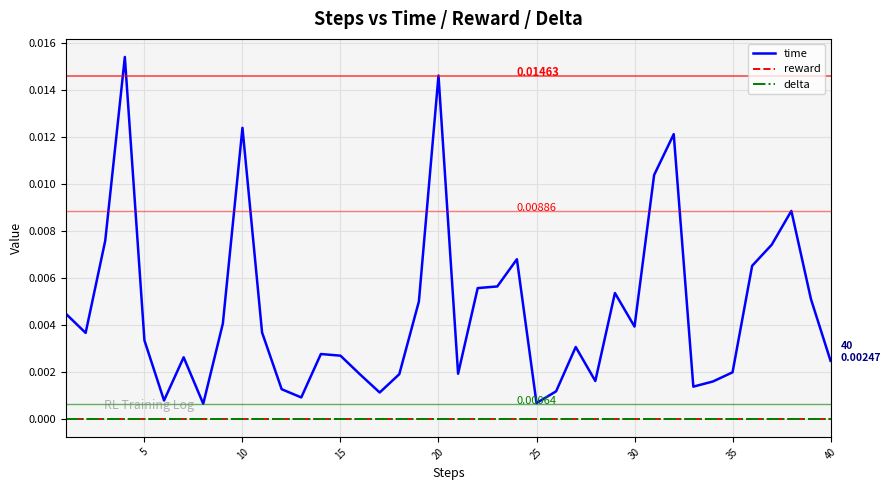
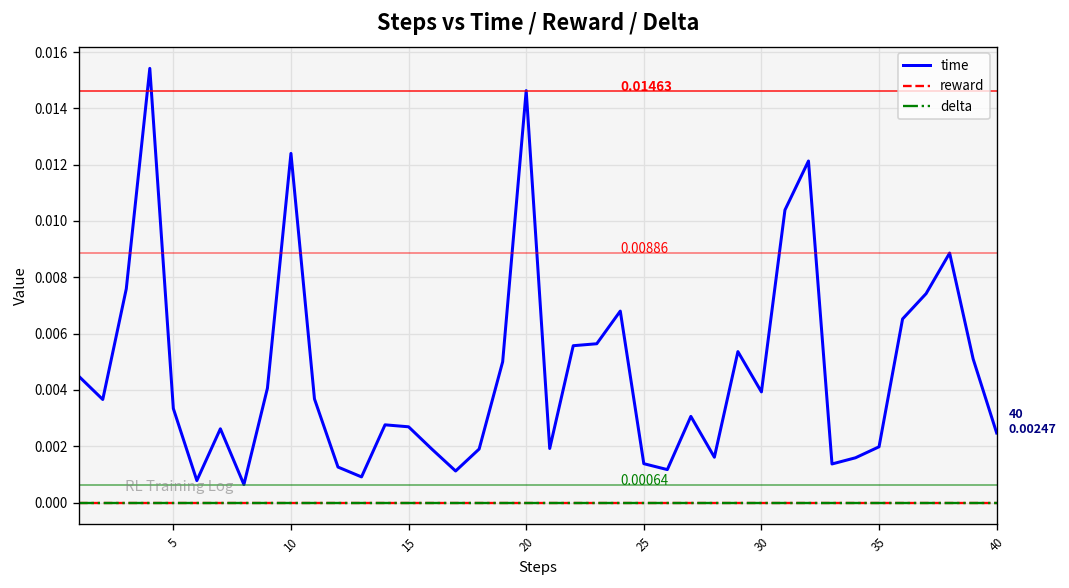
time, 25: 0.0007 -> 0.0014
